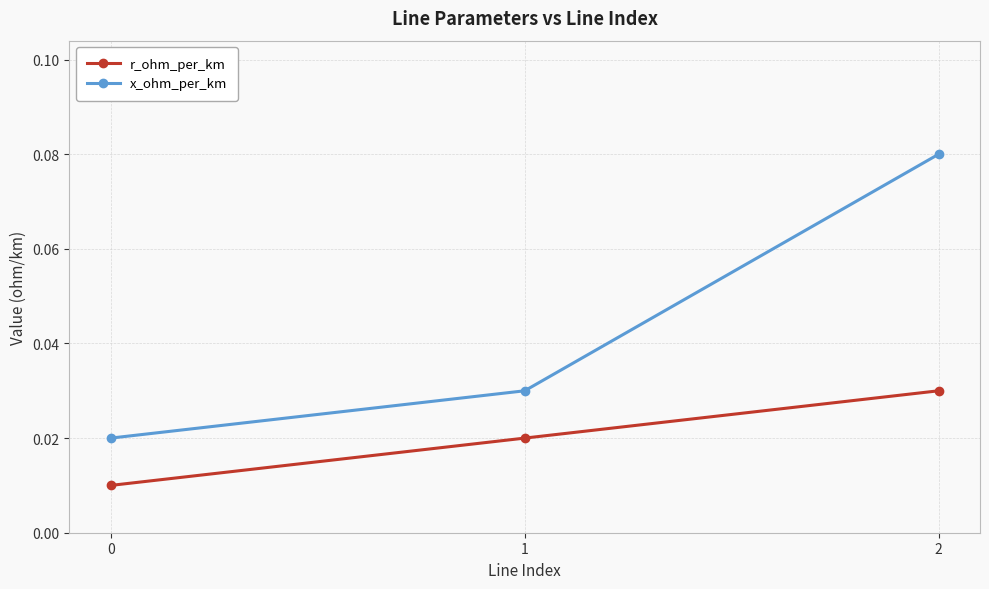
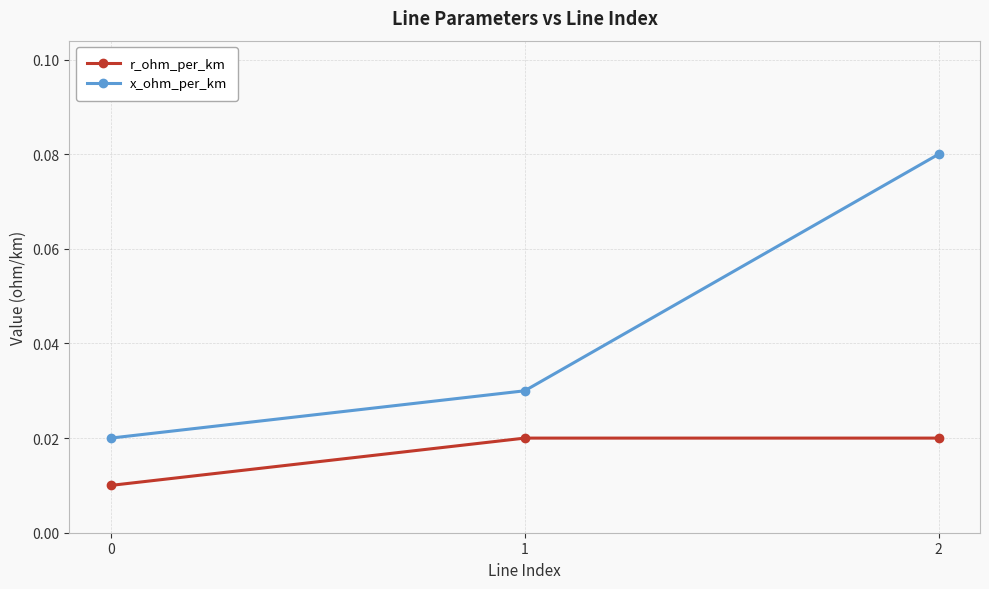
r_ohm_per_km, 2: 0.03 -> 0.02
